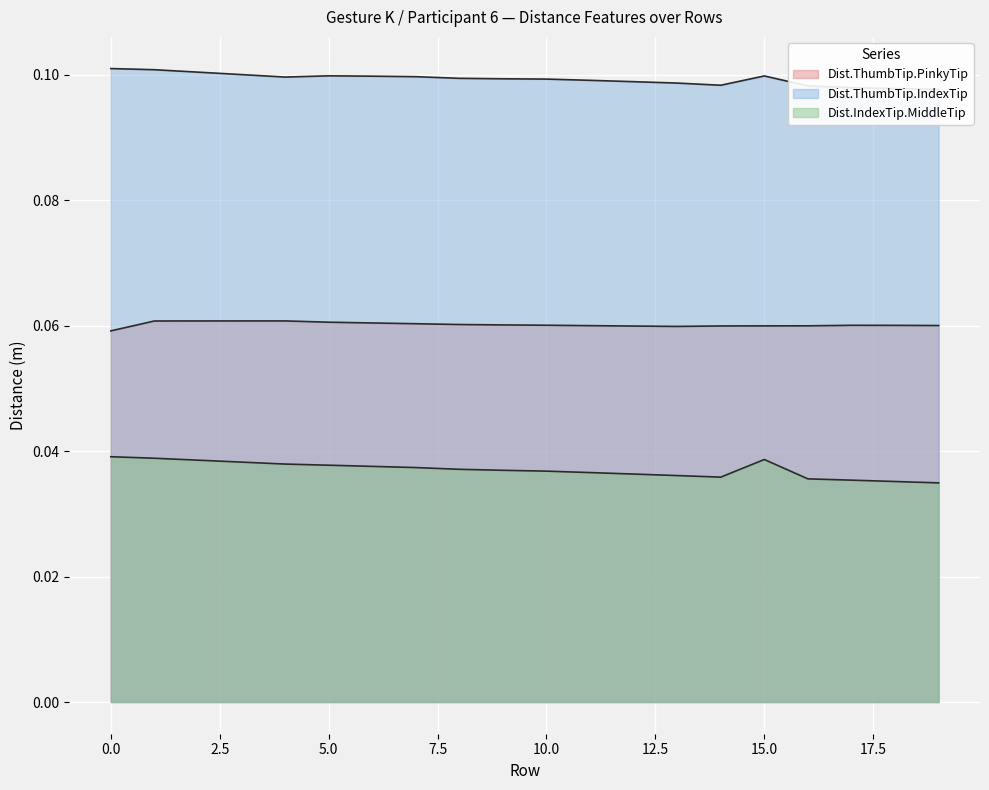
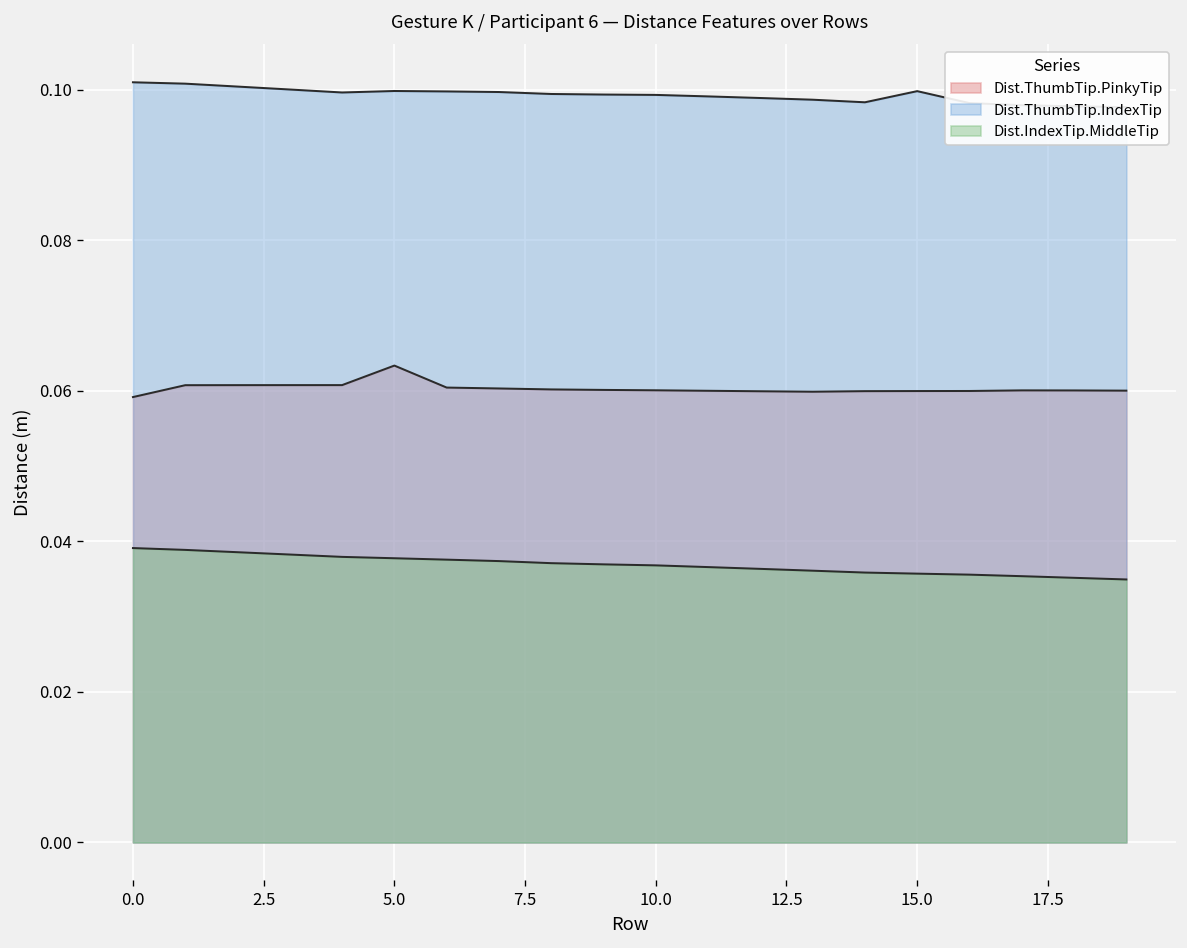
Dist.ThumbTip.PinkyTip, 5.0: 0.061 -> 0.063
Dist.IndexTip.MiddleTip, 15.0: 0.039 -> 0.036
